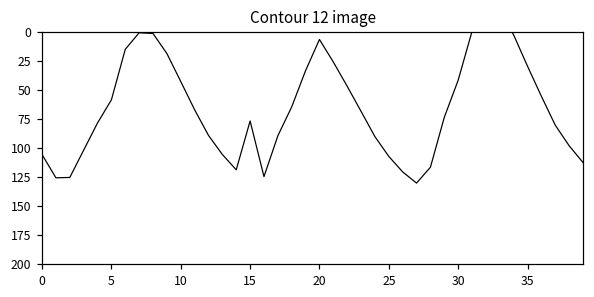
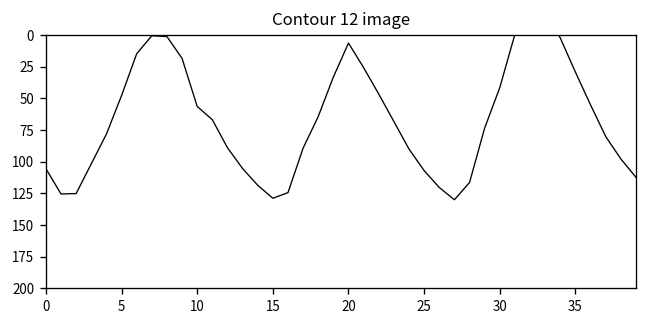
5: 58 -> 48
10: 42 -> 56
15: 76 -> 129
